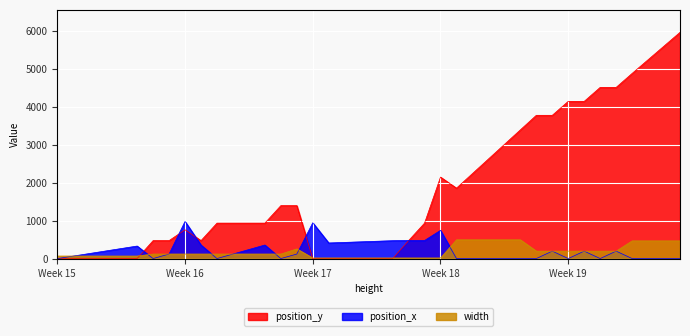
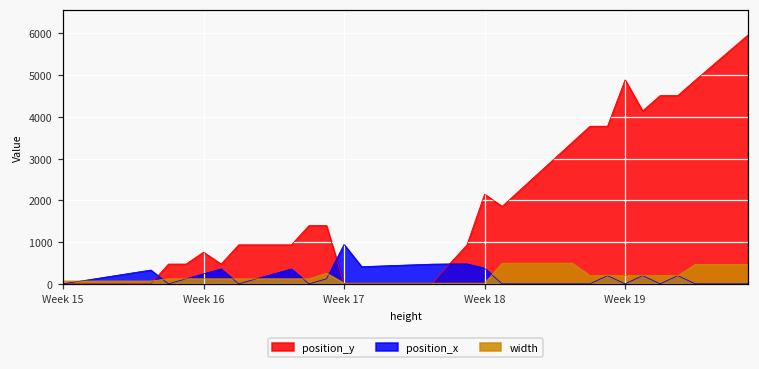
position_x, Week 16: 1000 -> 200
position_x, Week 18: 700 -> 400
position_y, Week 19: 4100 -> 4900
